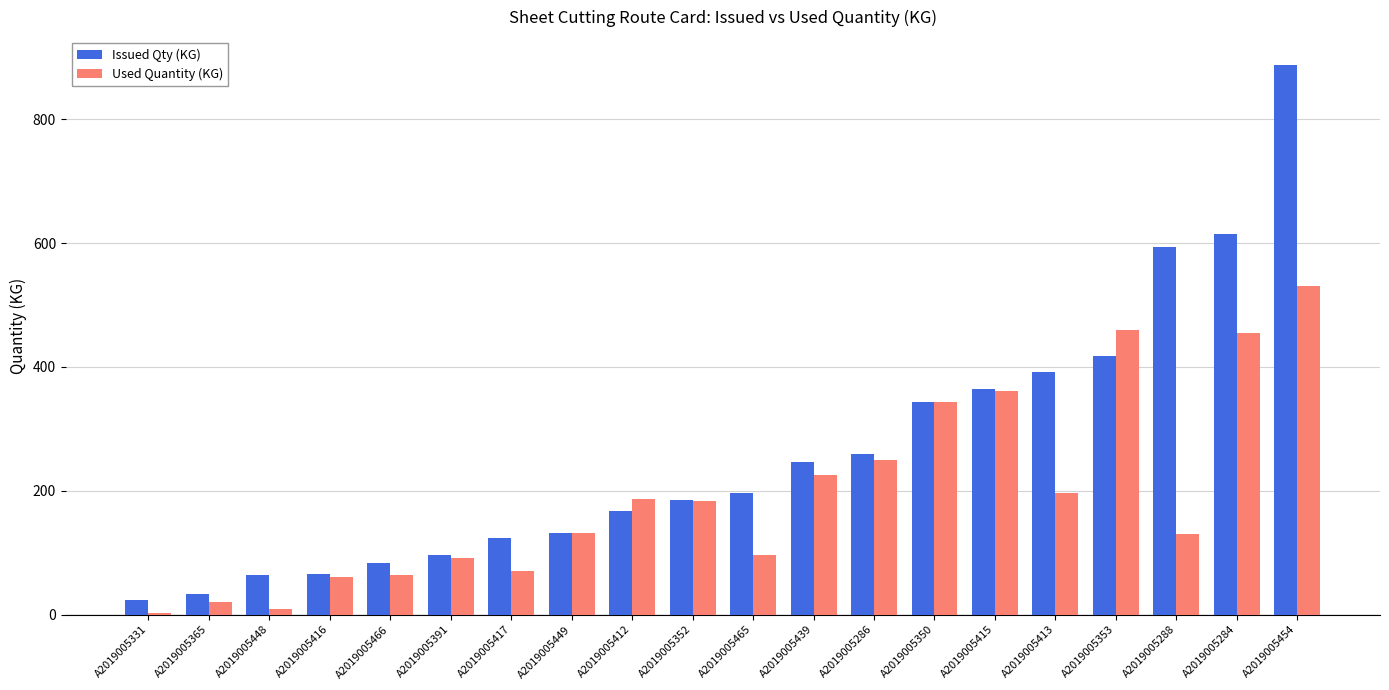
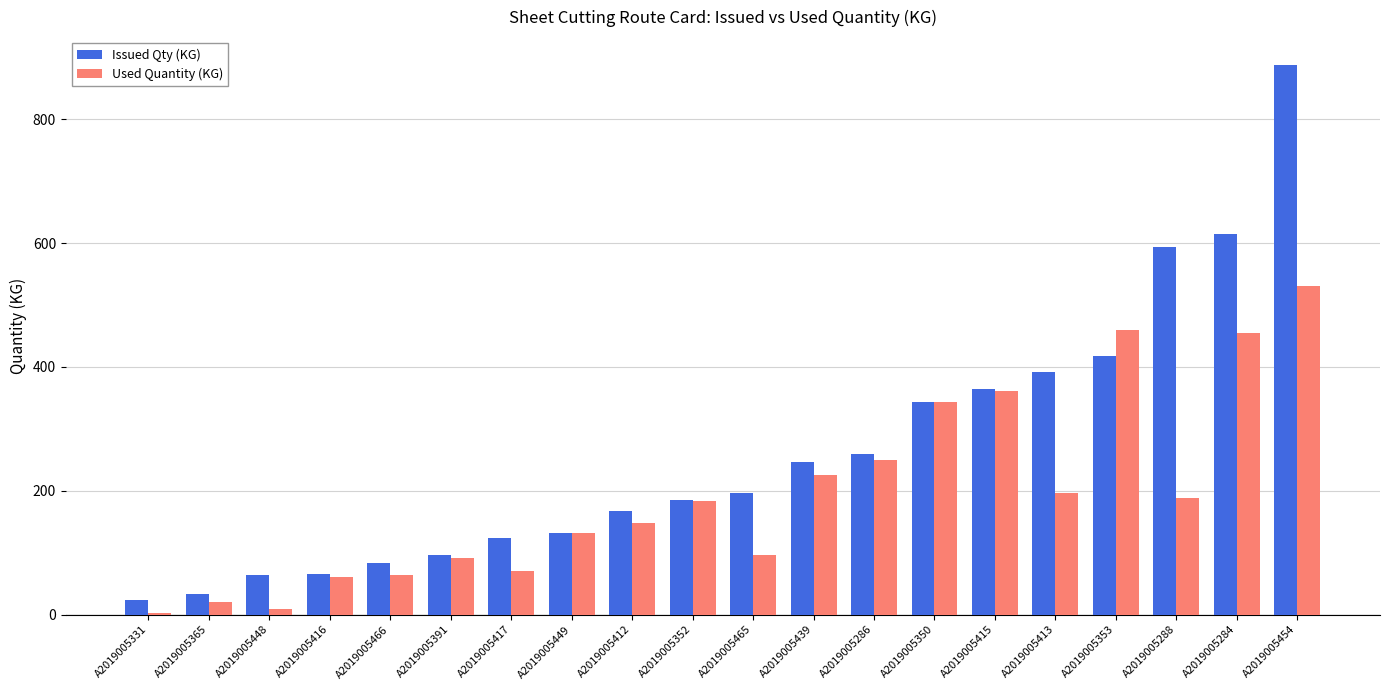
Used Quantity (KG), A2019005412: 190 -> 150
Used Quantity (KG), A2019005288: 130 -> 190
